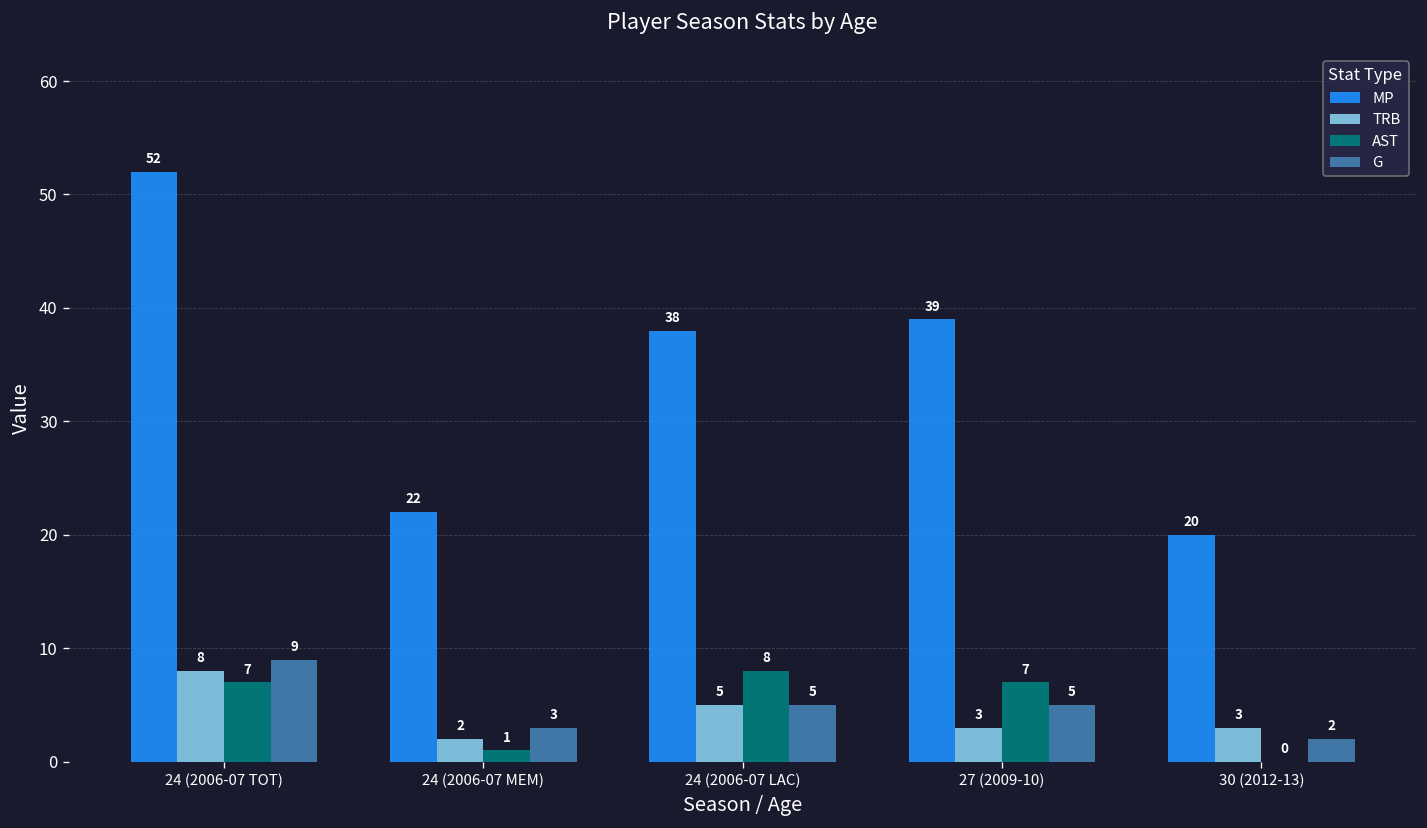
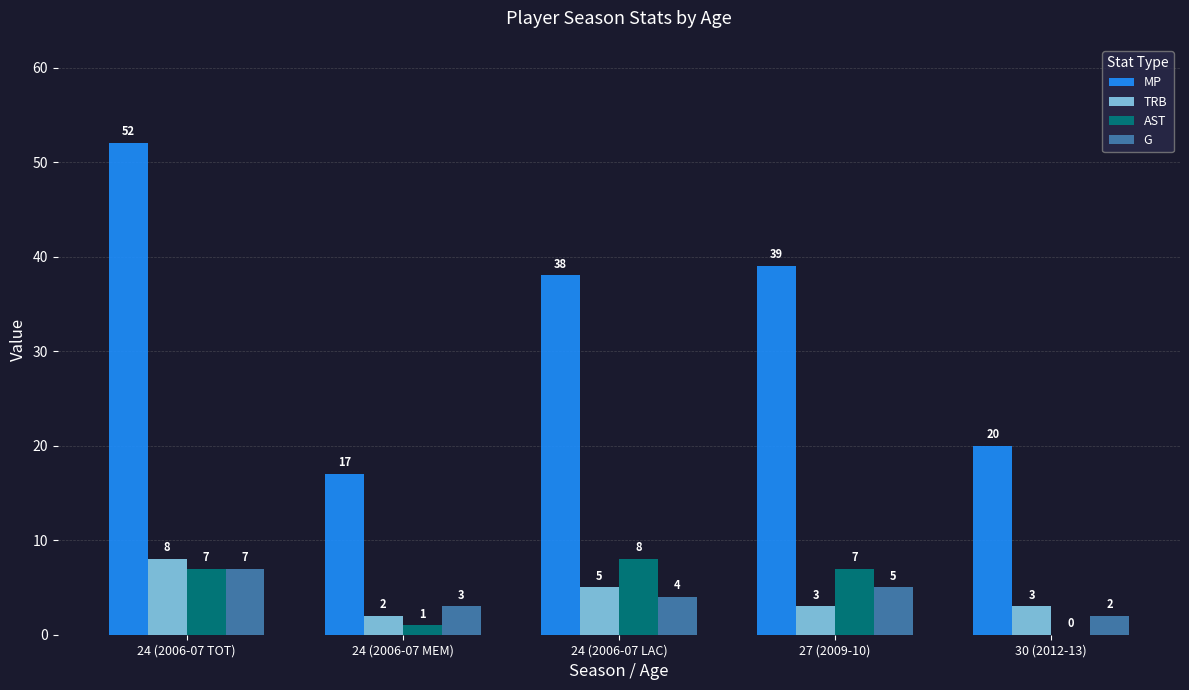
G, 24 (2006-07 TOT): 9 -> 7
MP, 24 (2006-07 MEM): 22 -> 17
G, 24 (2006-07 LAC): 5 -> 4
